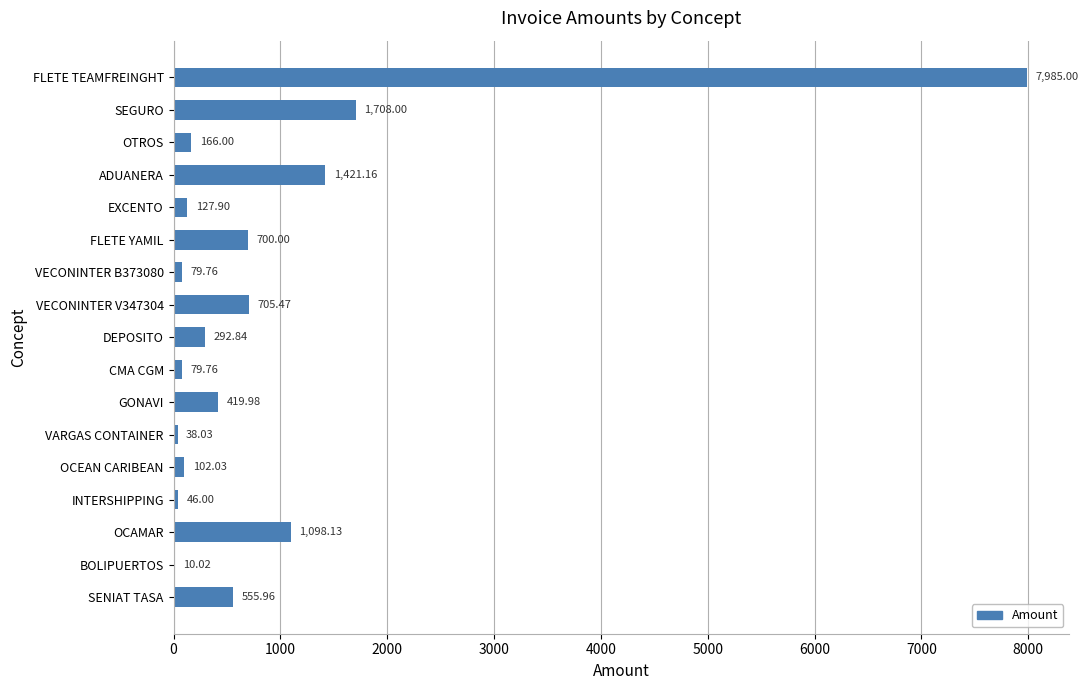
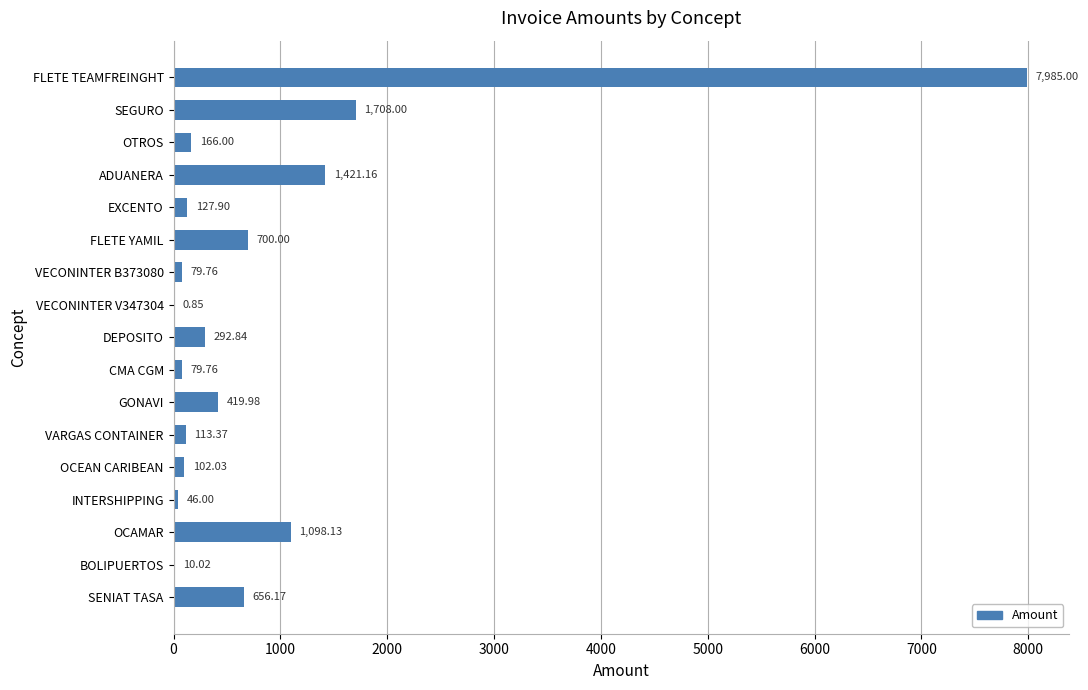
VECONINTER V347304: 705.47 -> 0.85
VARGAS CONTAINER: 38.03 -> 113.37
SENIAT TASA: 555.96 -> 656.17
